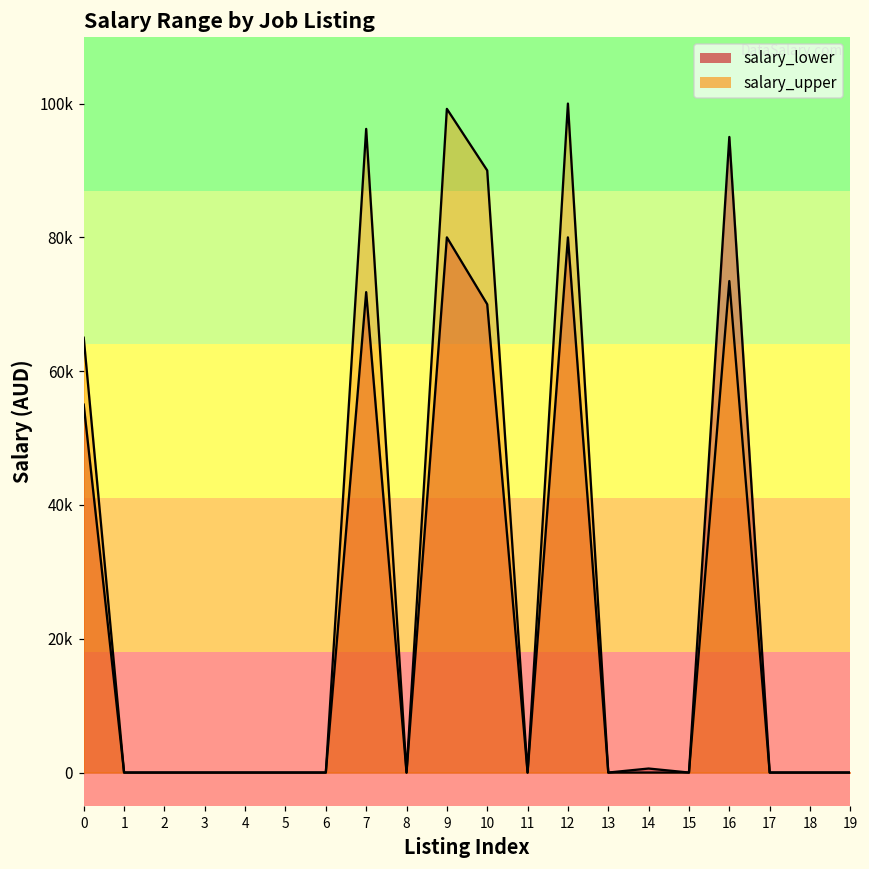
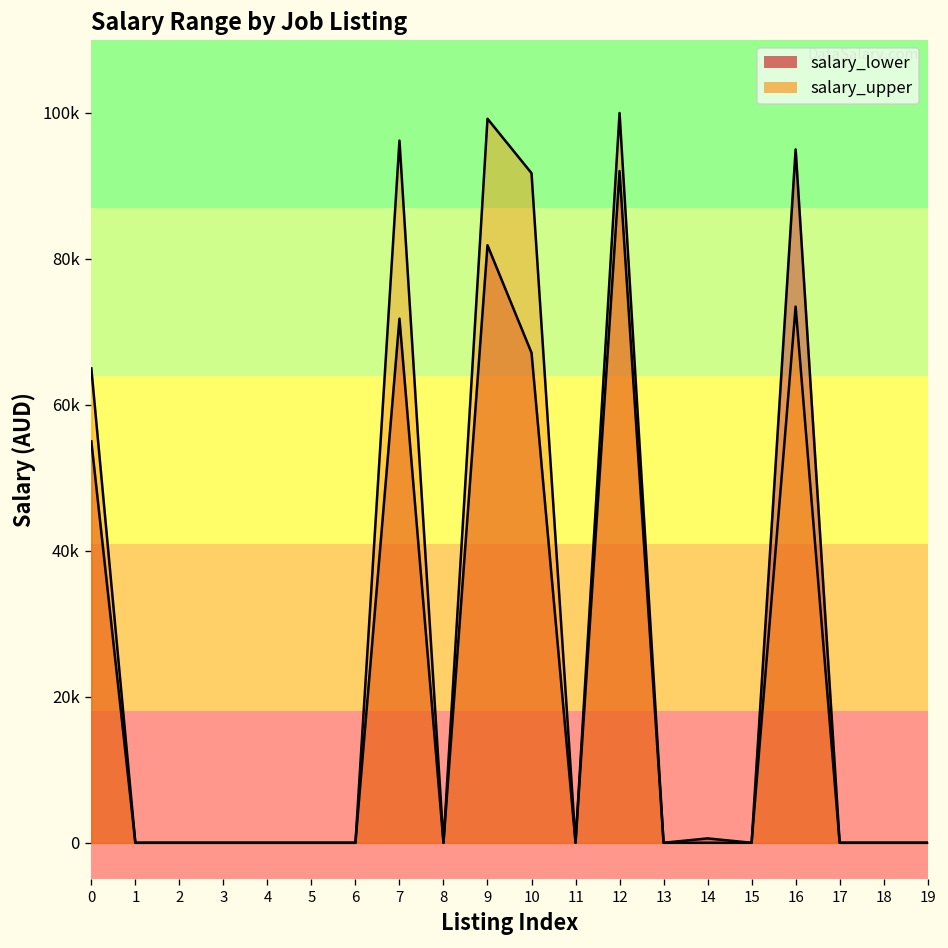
salary_lower, 9: 80000 -> 82000
salary_lower, 10: 70000 -> 67000
salary_upper, 10: 90000 -> 92000
salary_lower, 12: 80000 -> 92000
